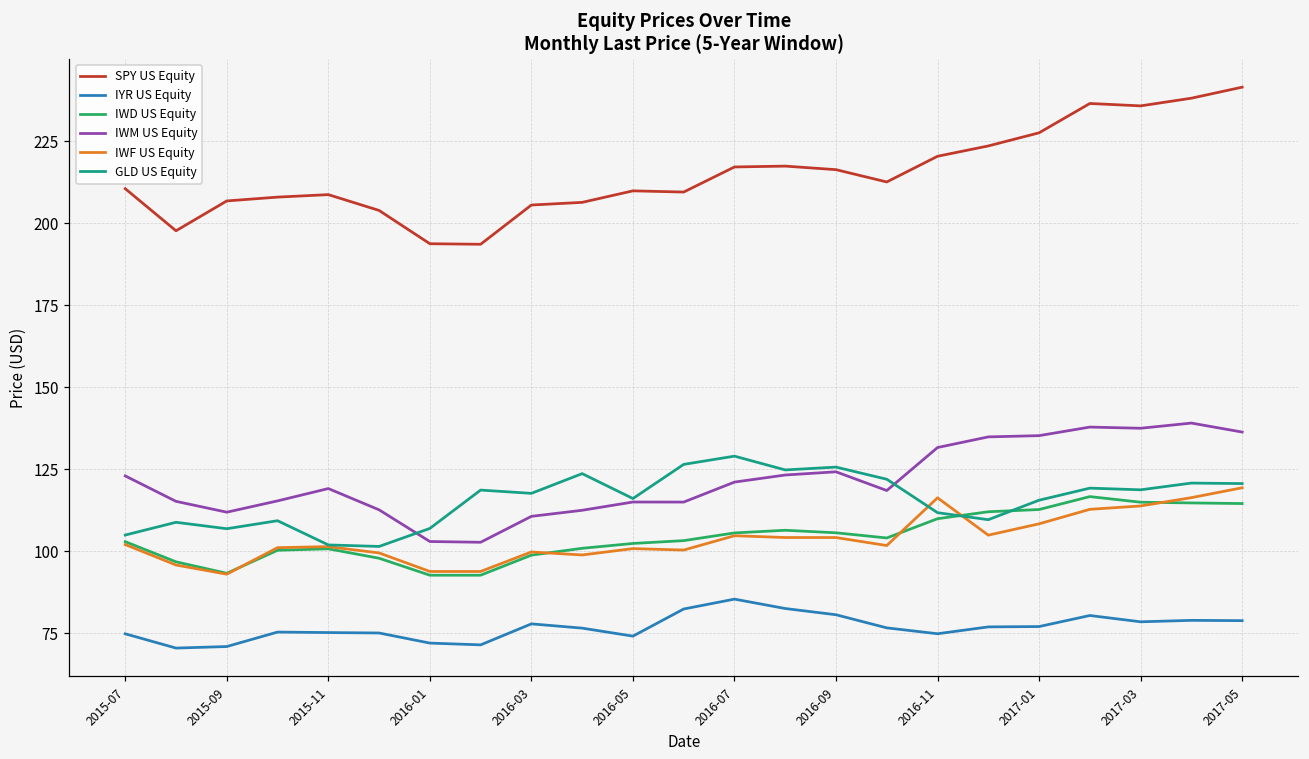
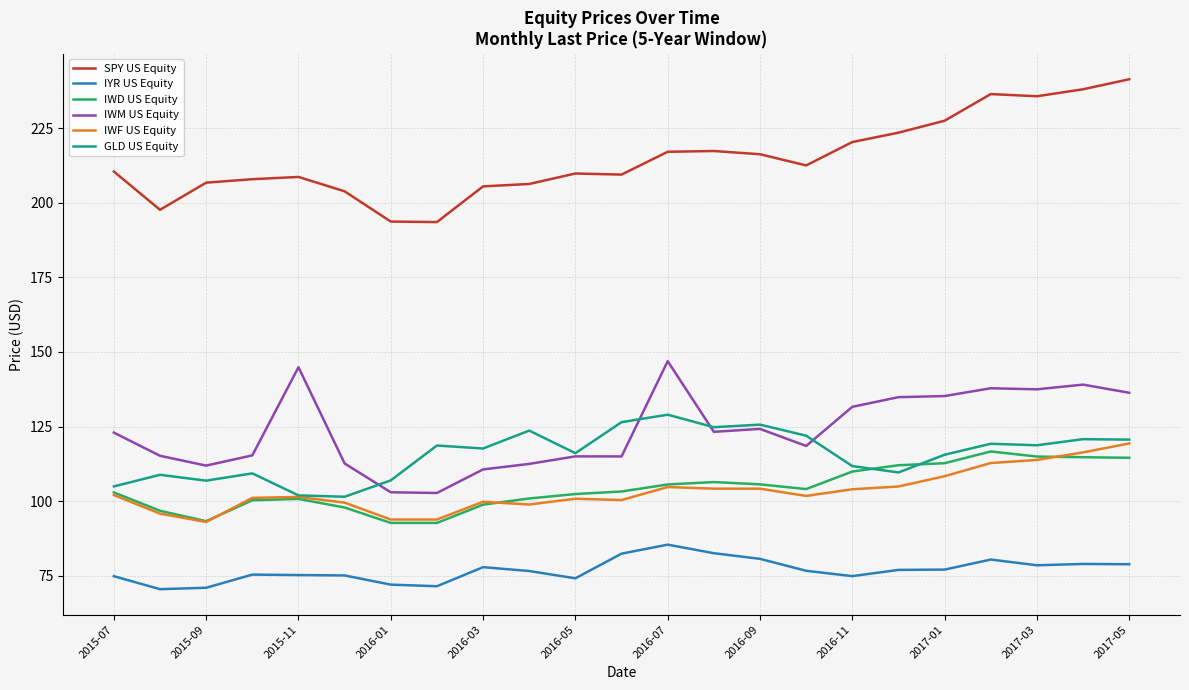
IWM US Equity, 2015-11: 119 -> 145
IWM US Equity, 2016-07: 121 -> 147
IWF US Equity, 2016-11: 116 -> 104
